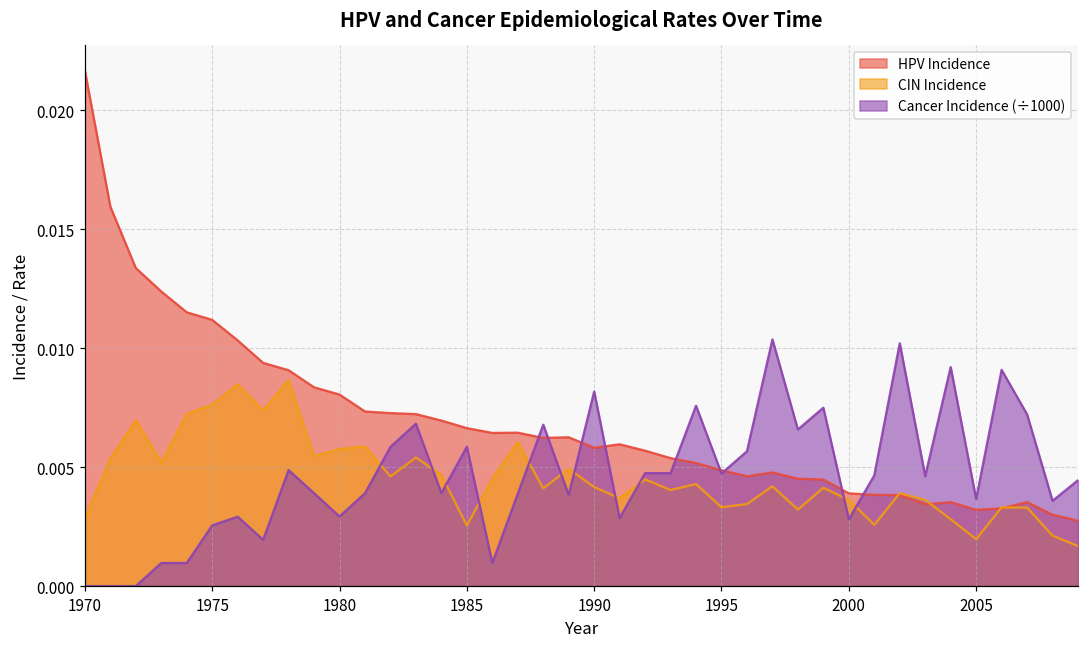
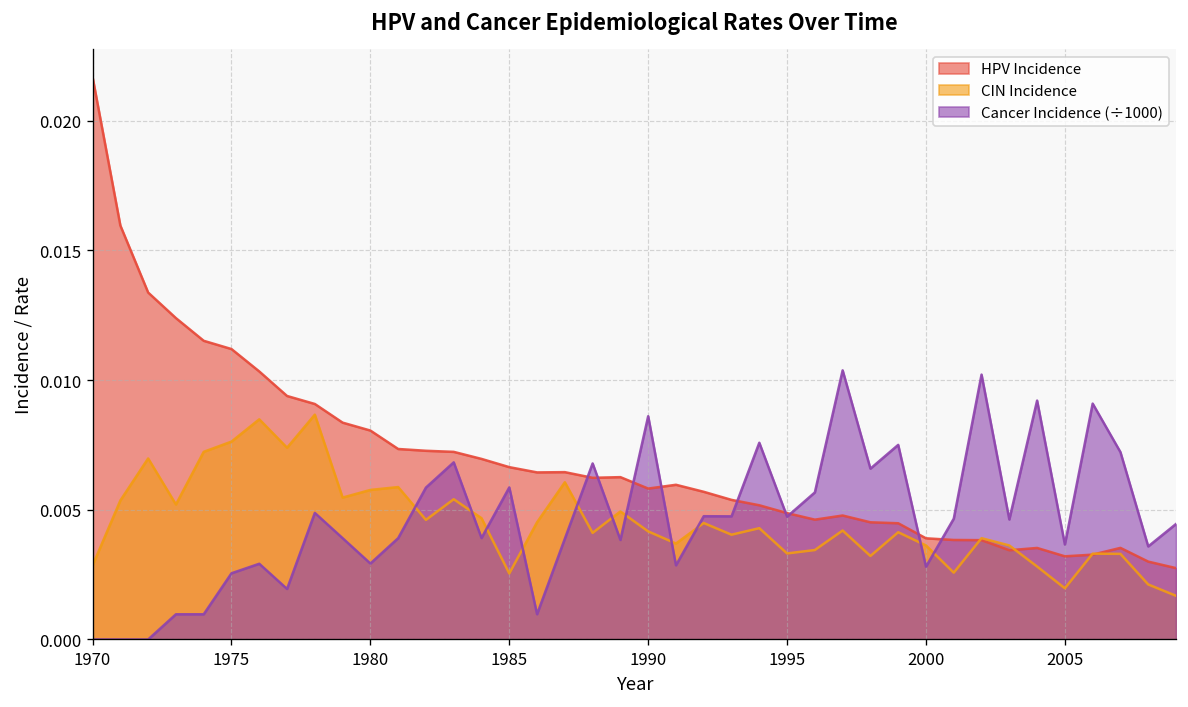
Cancer Incidence (÷1000), 1990: 0.0082 -> 0.0086
